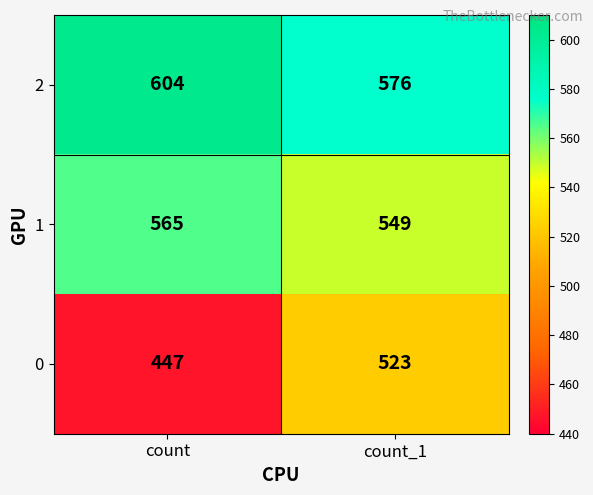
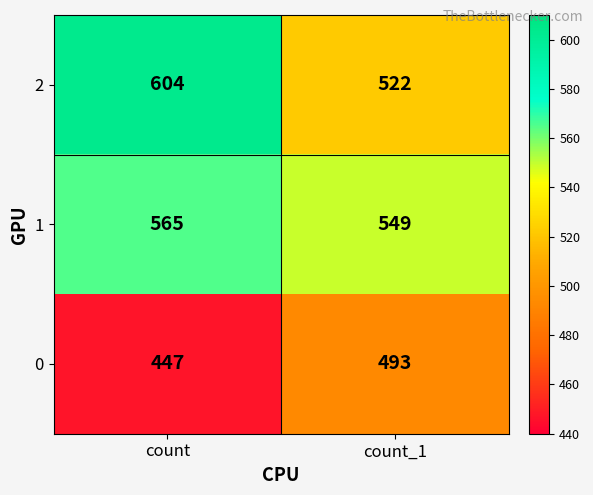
2, count_1: 576 -> 522
0, count_1: 523 -> 493
